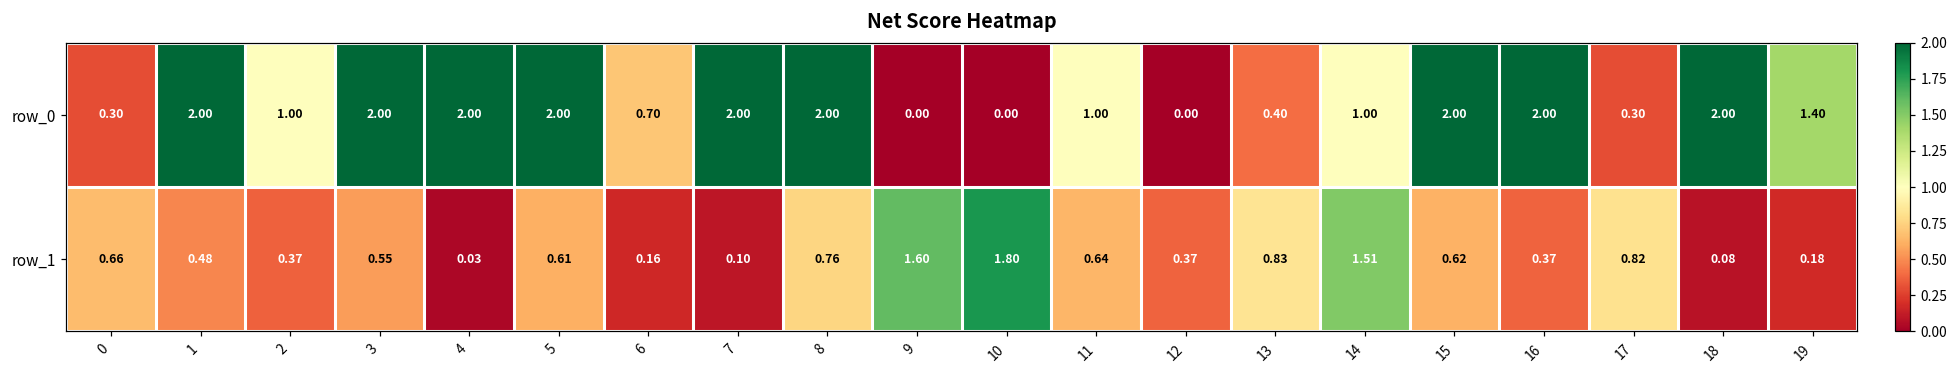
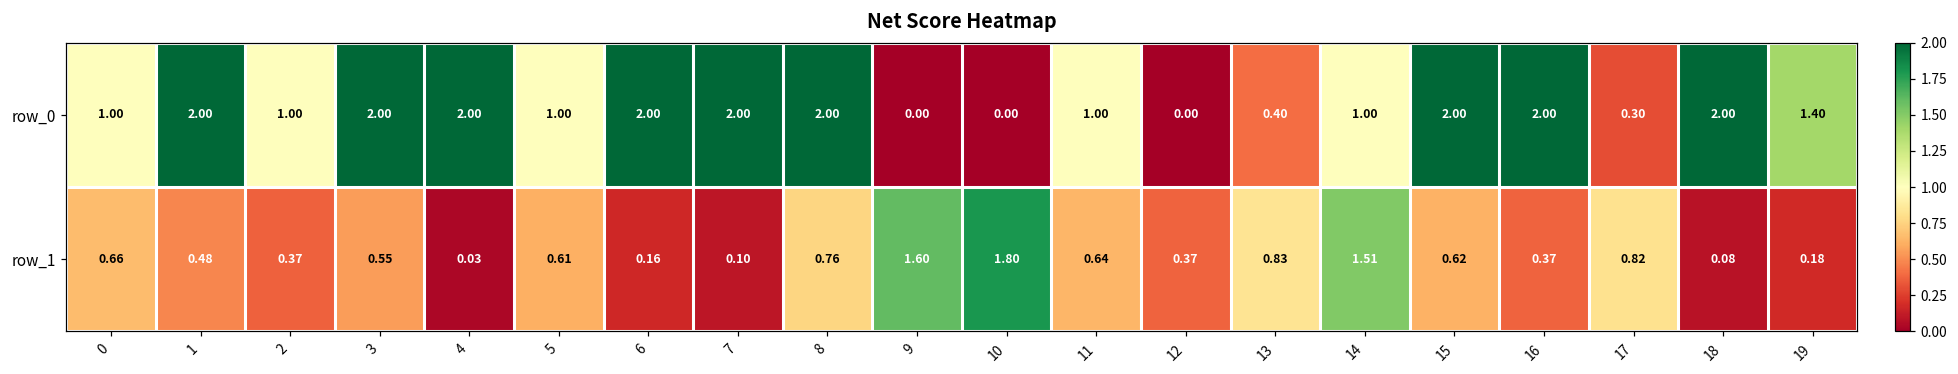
row_0, 0: 0.30 -> 1.00
row_0, 5: 2.00 -> 1.00
row_0, 6: 0.70 -> 2.00
